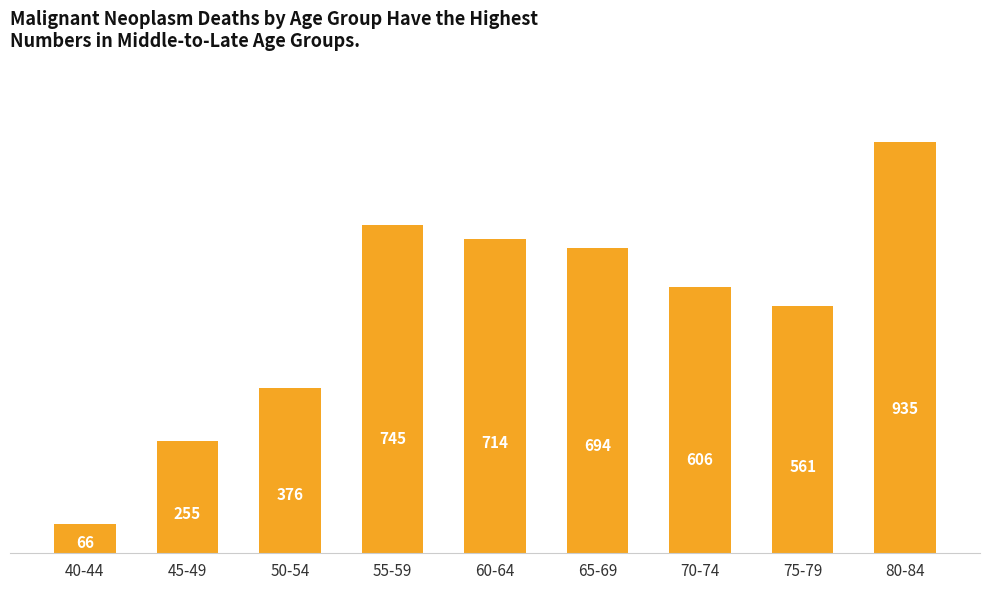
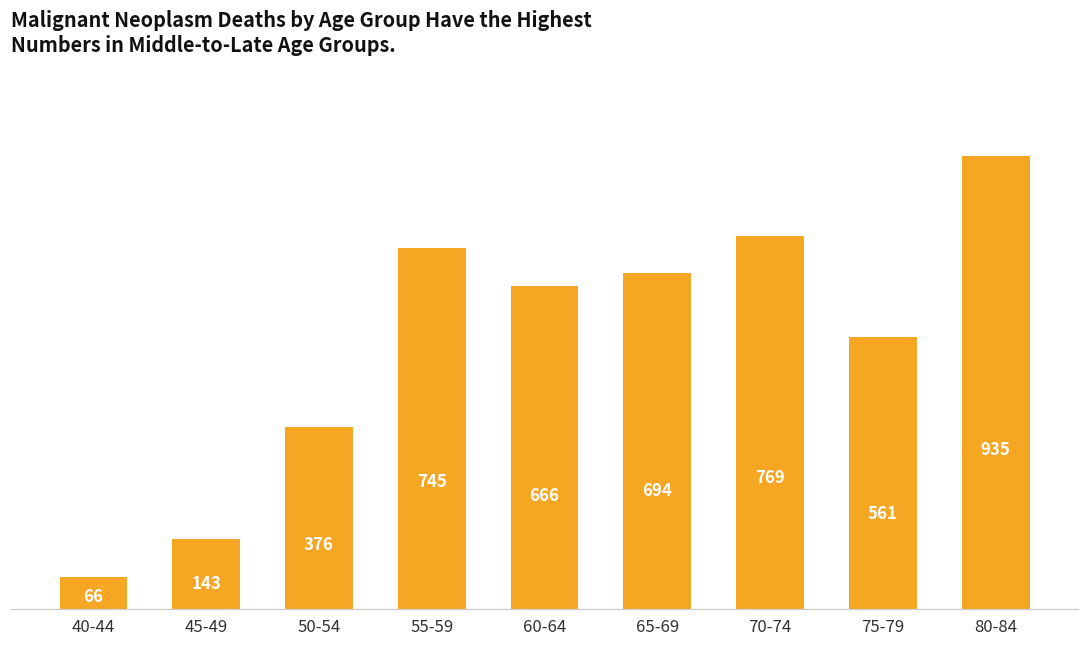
45-49: 255 -> 143
60-64: 714 -> 666
70-74: 606 -> 769
